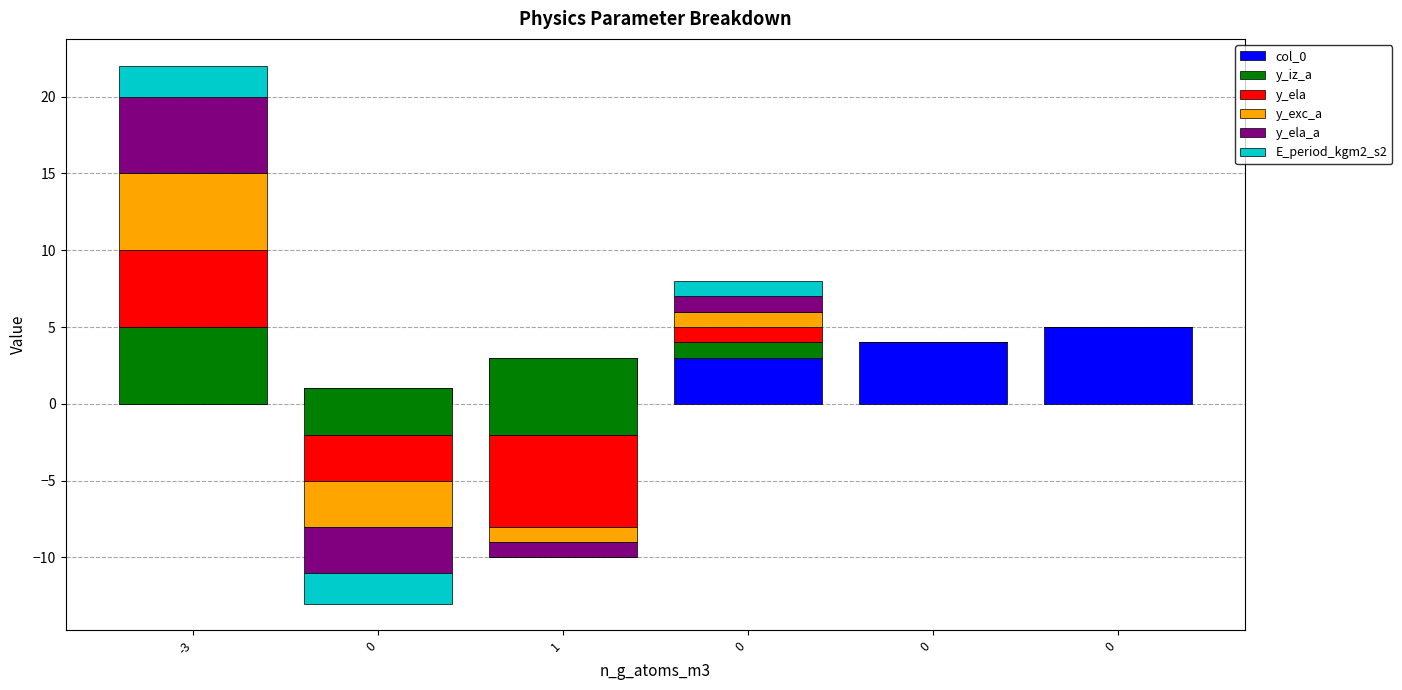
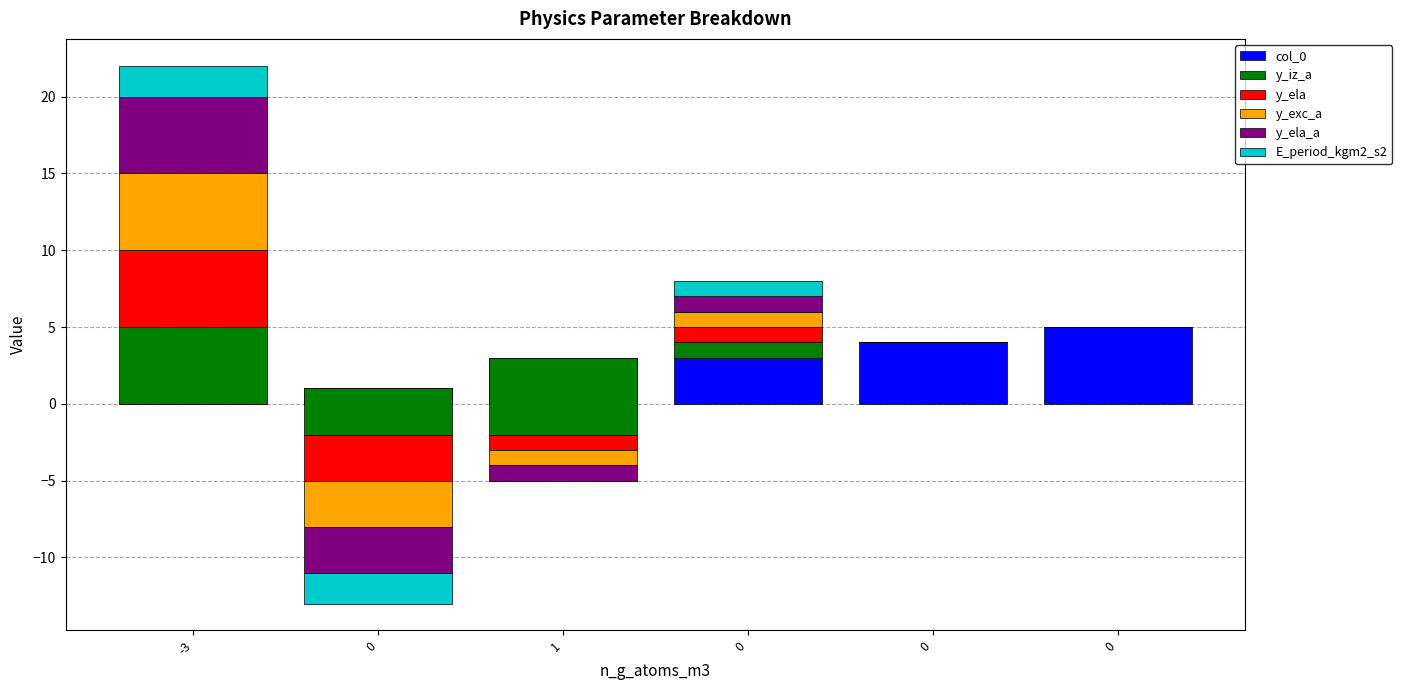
y_ela, 1: -6 -> -1
